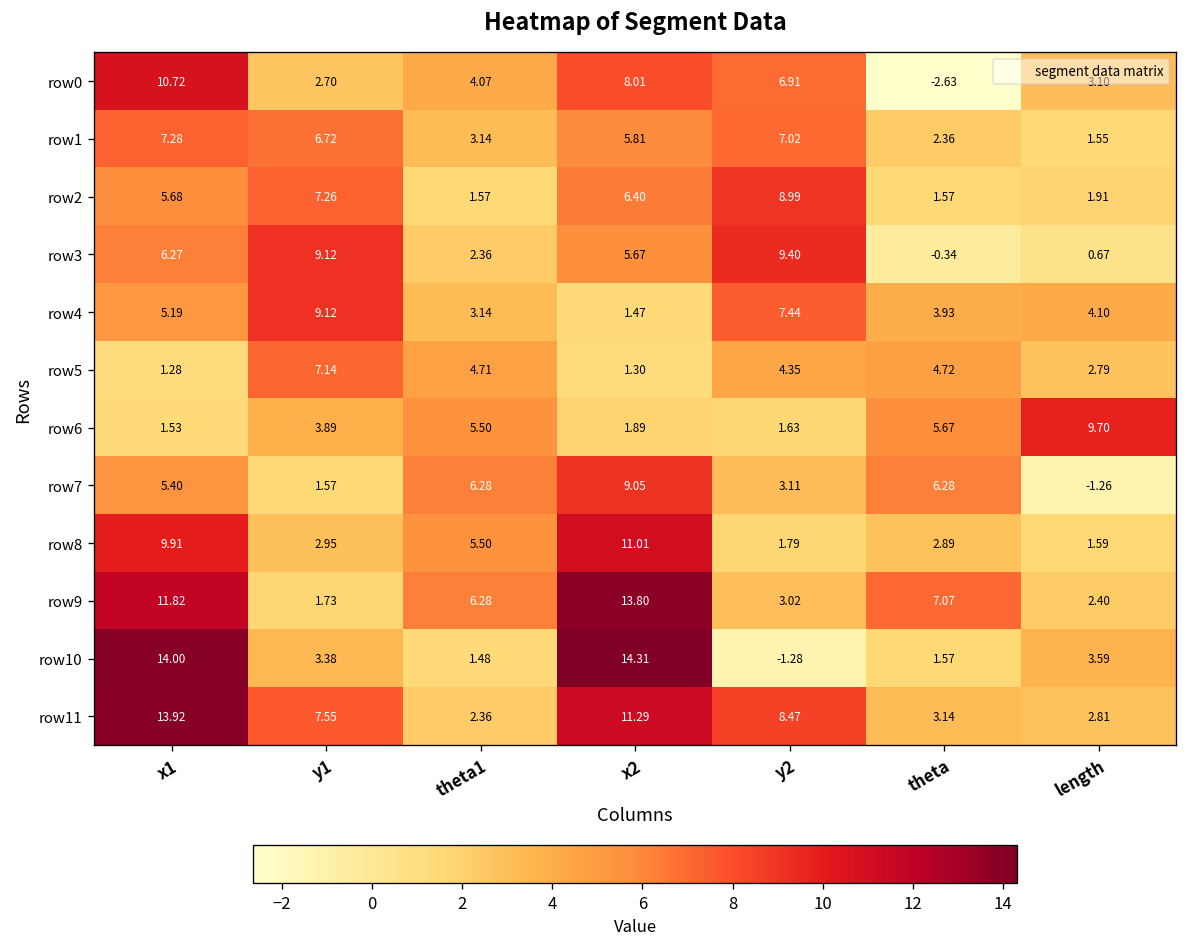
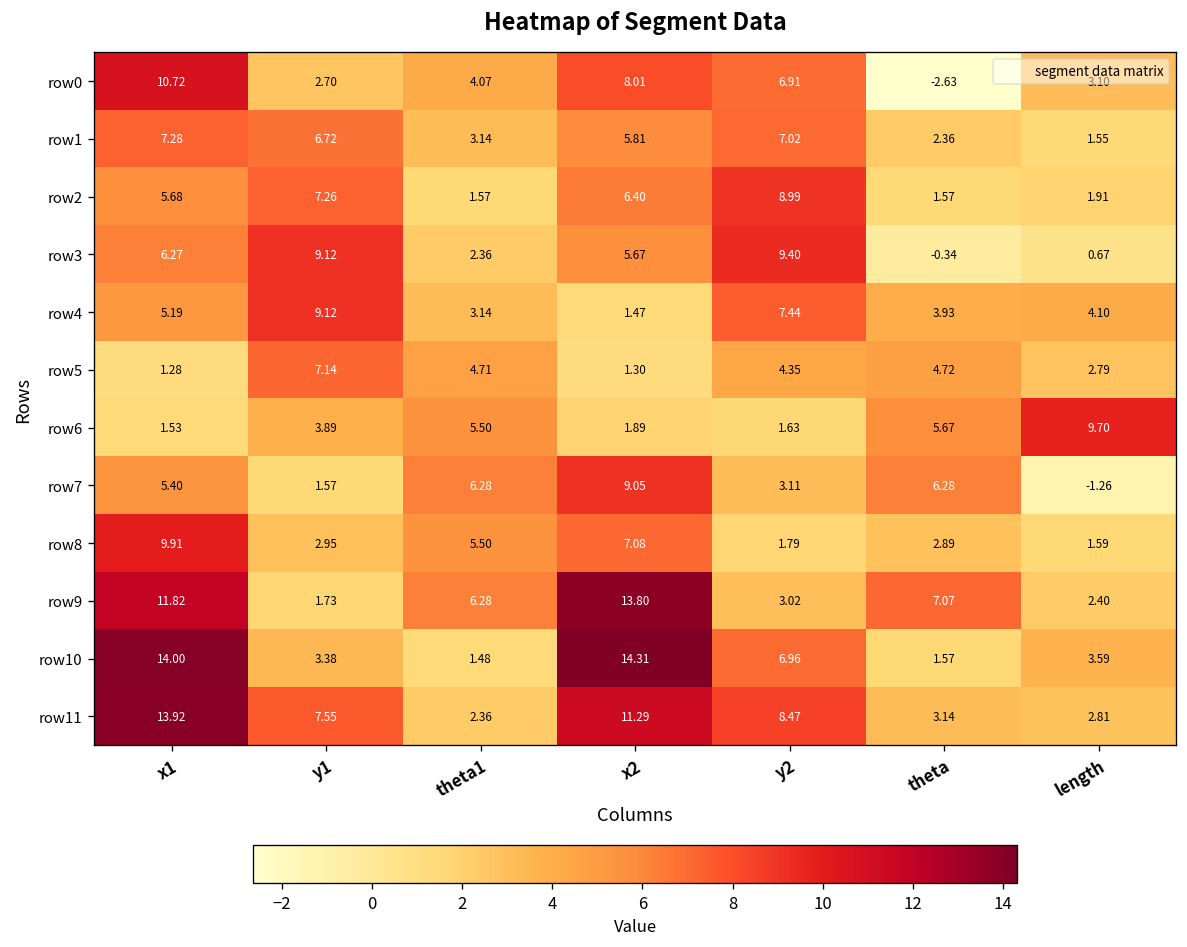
row8, x2: 11.01 -> 7.08
row10, y2: -1.28 -> 6.96
